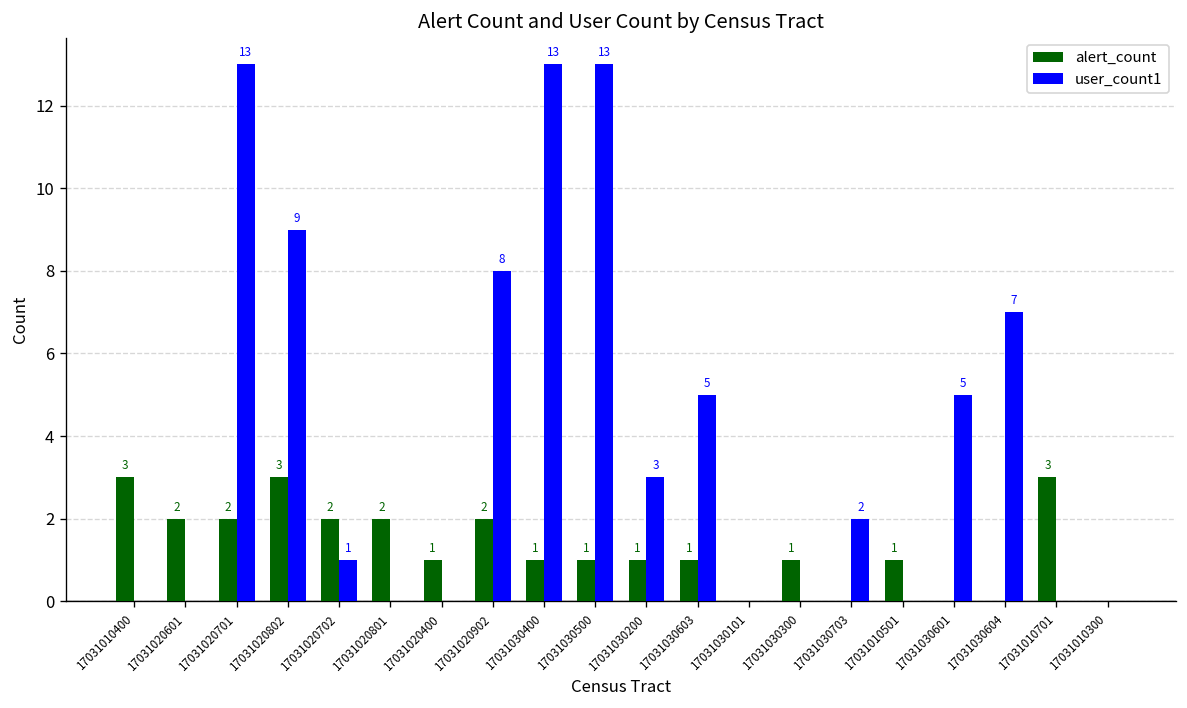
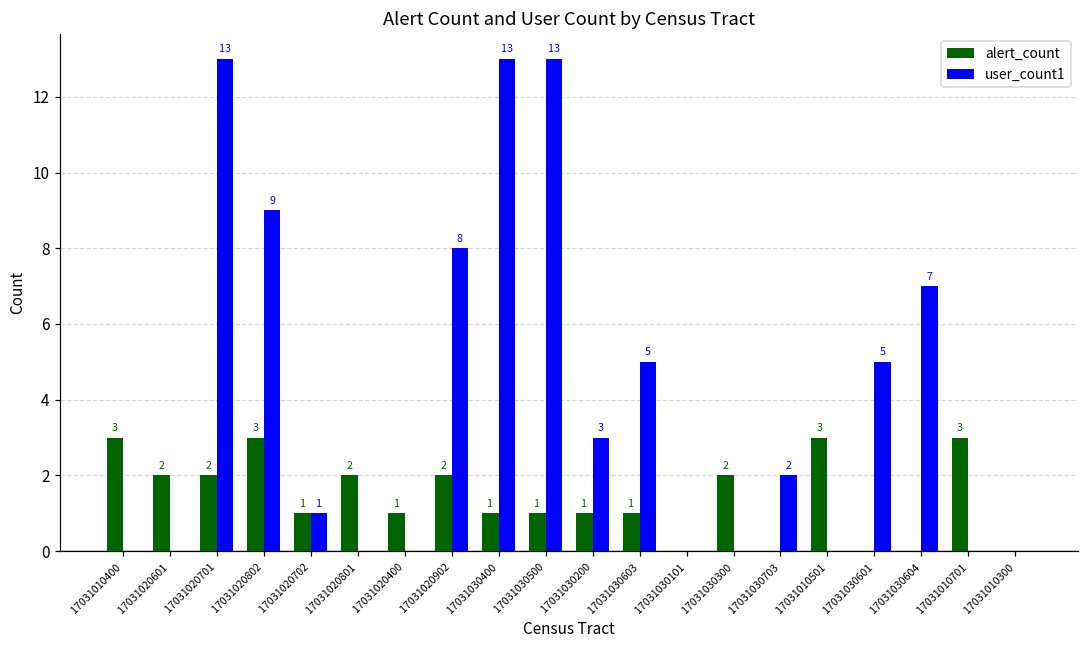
alert_count, 17031020702: 2 -> 1
alert_count, 17031030300: 1 -> 2
alert_count, 17031010501: 1 -> 3
